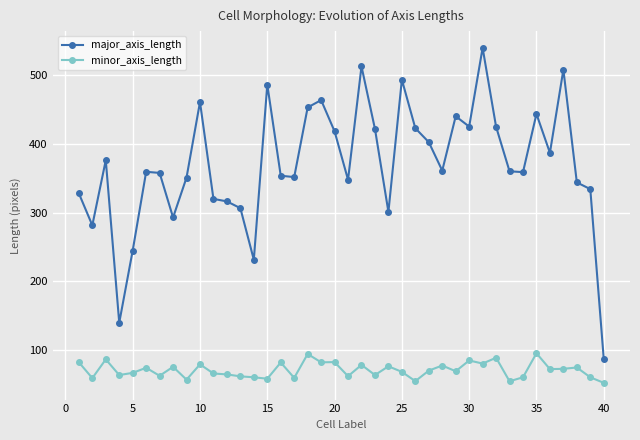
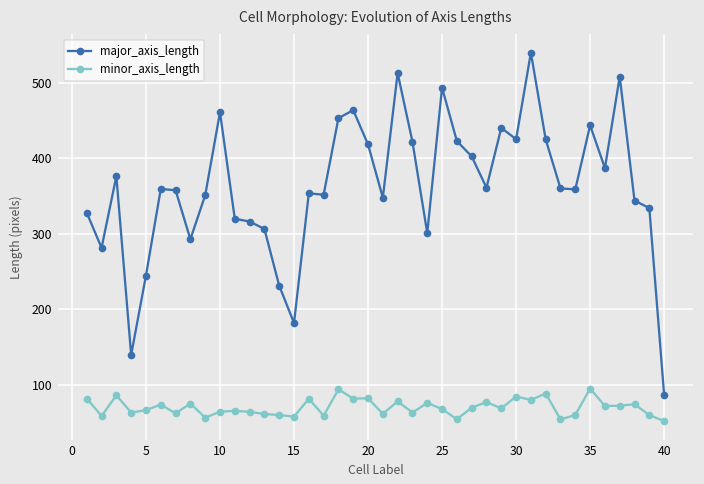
minor_axis_length, 10: 80 -> 60
major_axis_length, 15: 490 -> 180
